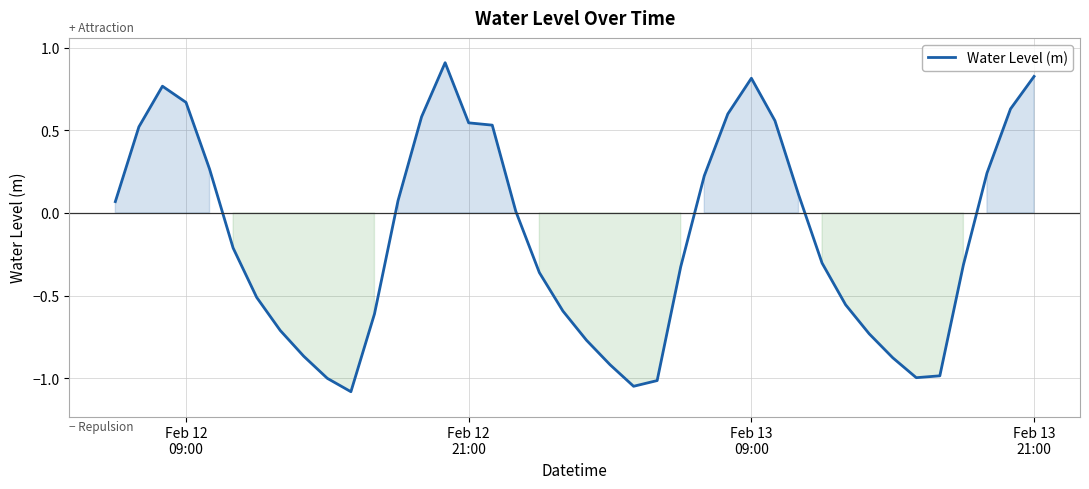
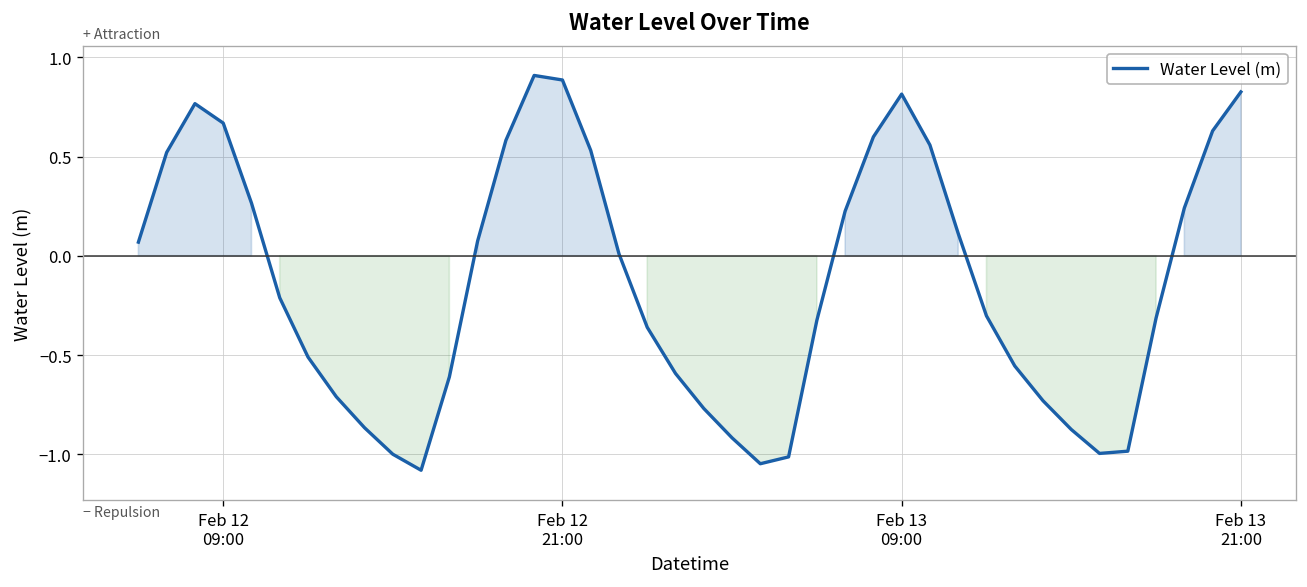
Feb 12 21:00: 0.54 -> 0.89
